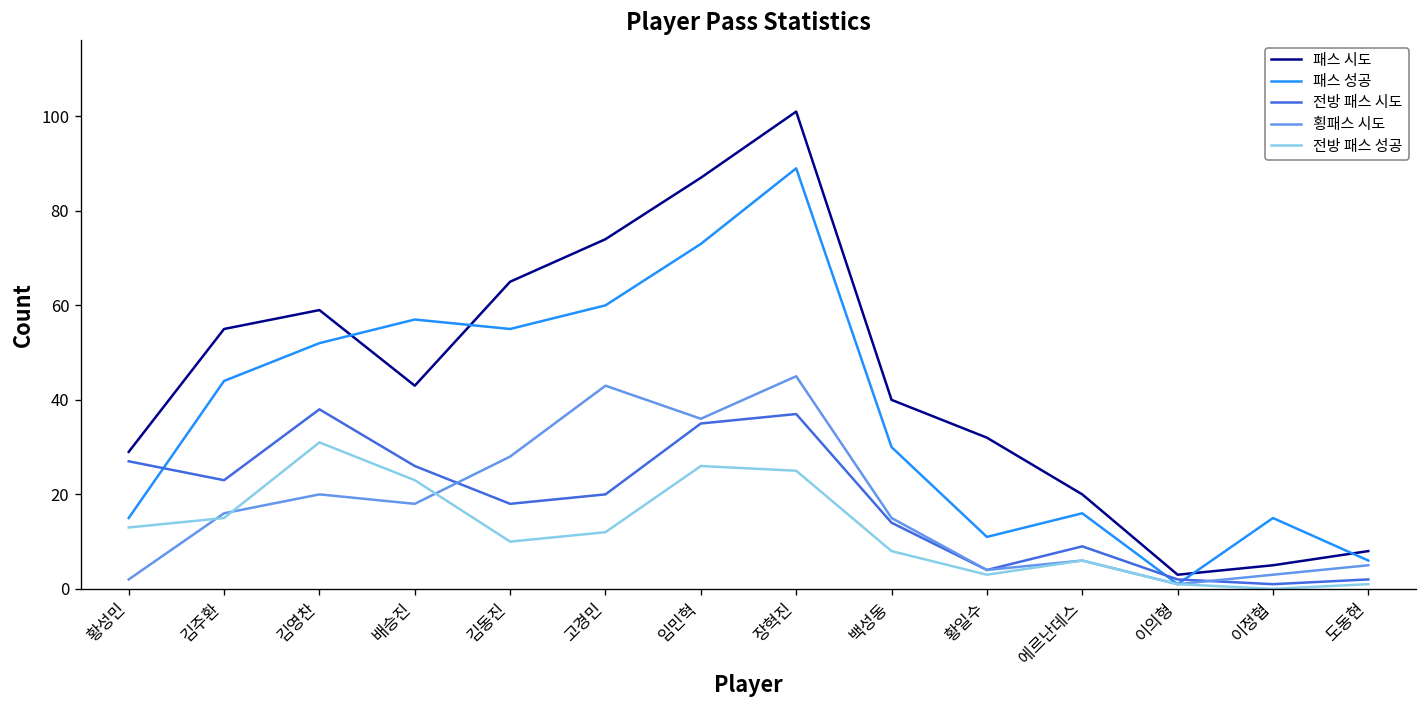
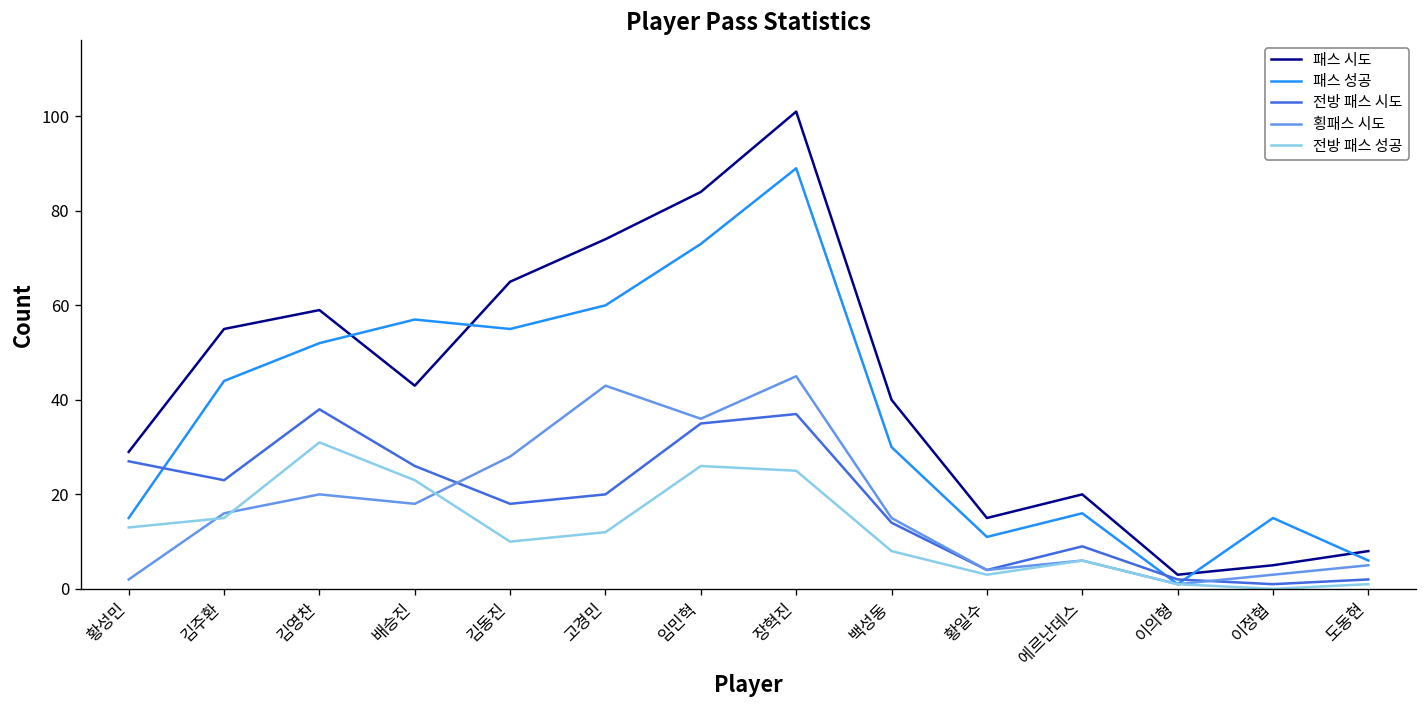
패스 시도, 임민혁: 87 -> 84
패스 시도, 황일수: 32 -> 15
